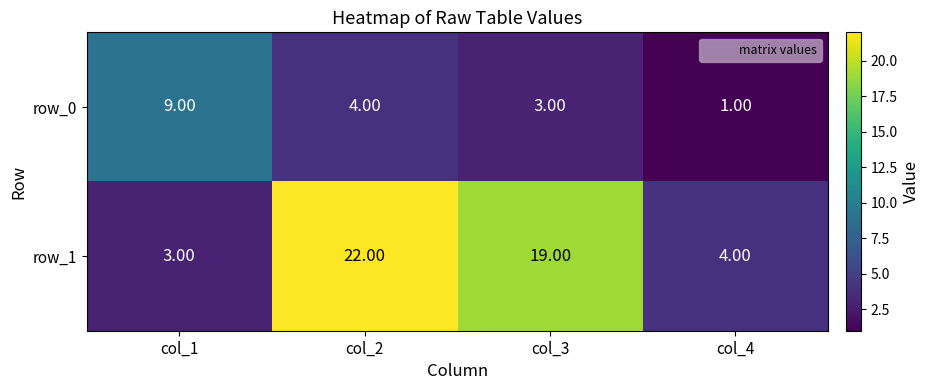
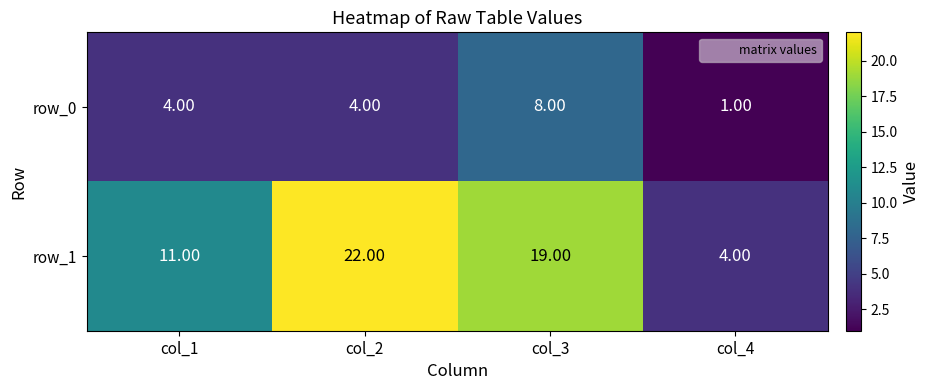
row_0, col_1: 9.00 -> 4.00
row_0, col_3: 3.00 -> 8.00
row_1, col_1: 3.00 -> 11.00
